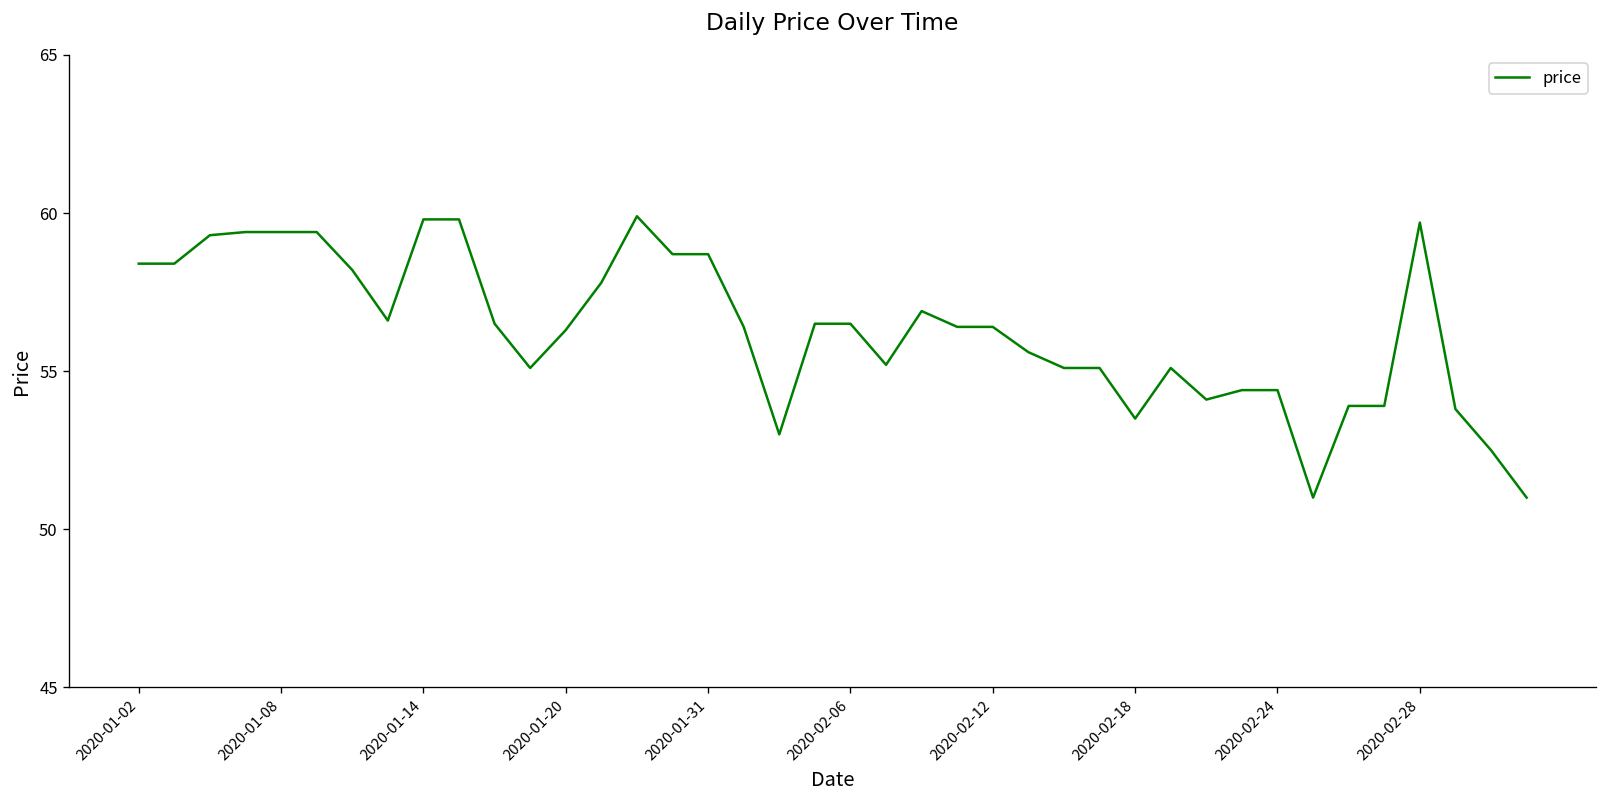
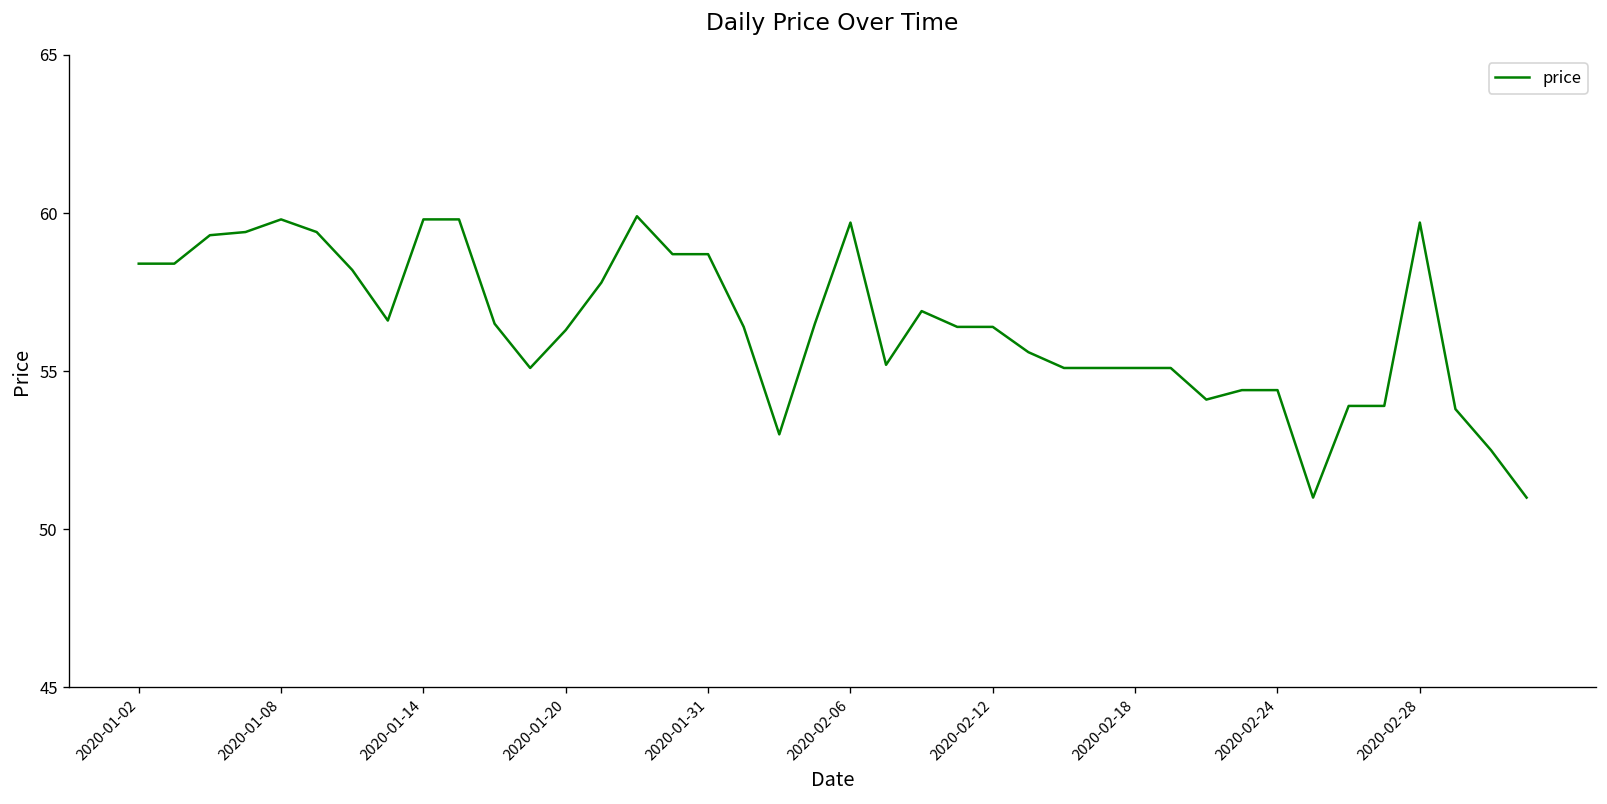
2020-01-08: 59.4 -> 59.8
2020-02-06: 56.5 -> 59.7
2020-02-18: 53.5 -> 55.1
